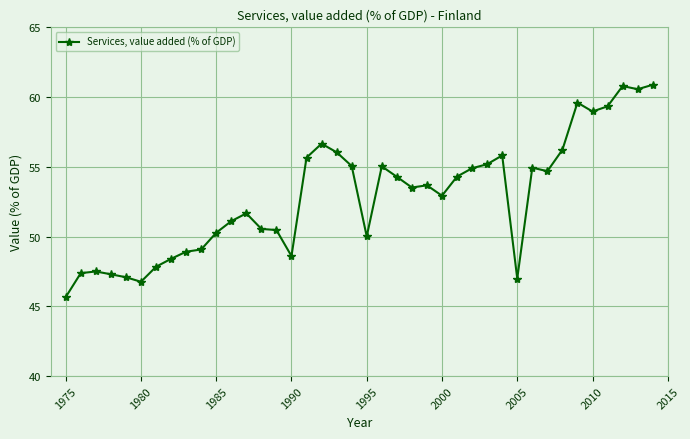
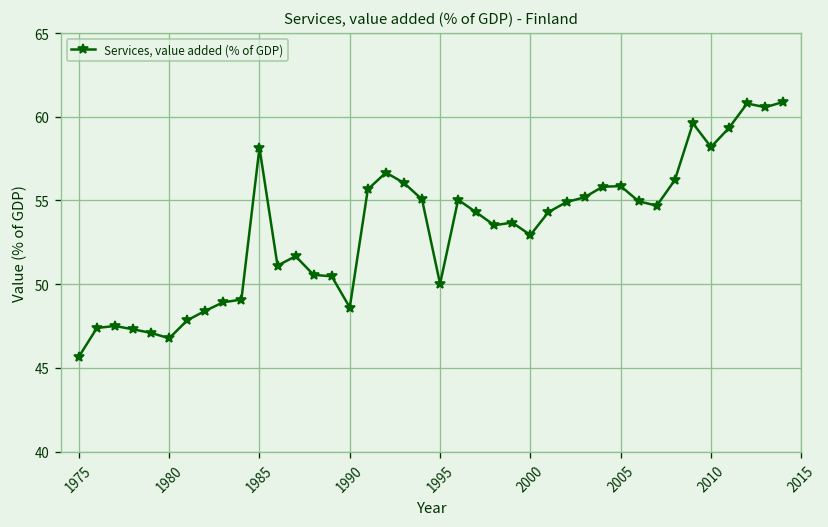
1985: 50.3 -> 58.1
2005: 47.0 -> 55.9
2010: 59.0 -> 58.2
